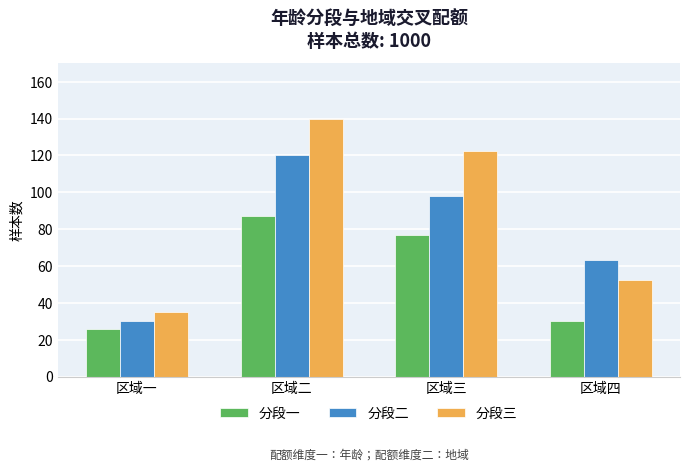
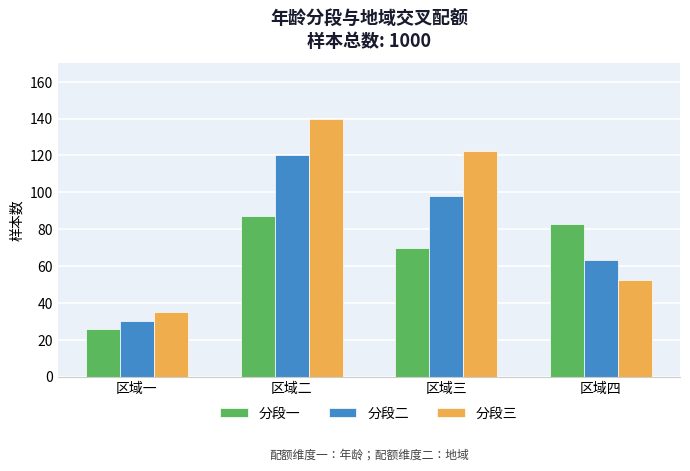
分段一, 区域三: 77 -> 70
分段一, 区域四: 30 -> 83
